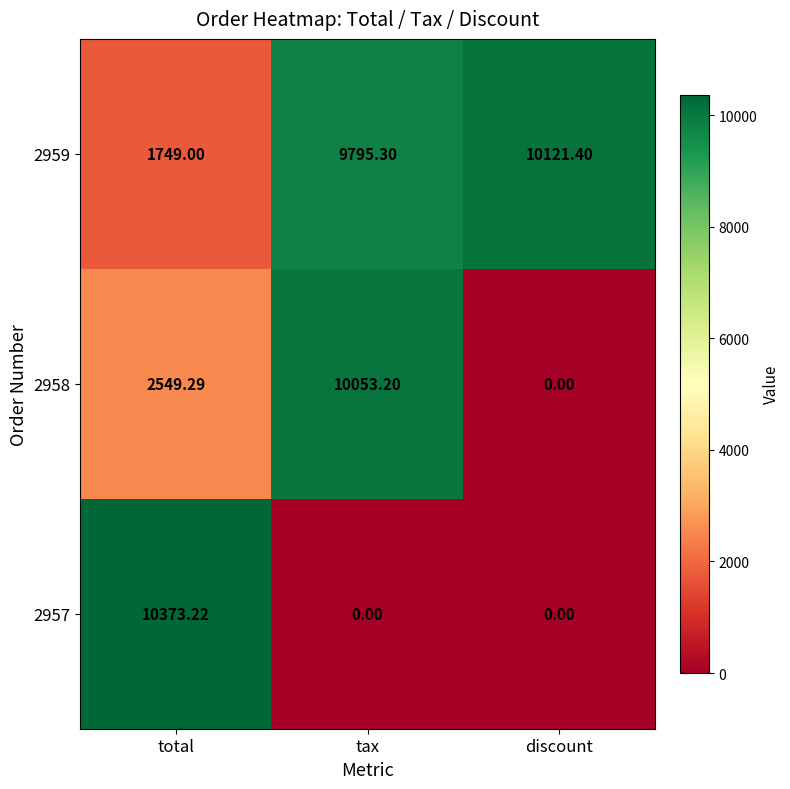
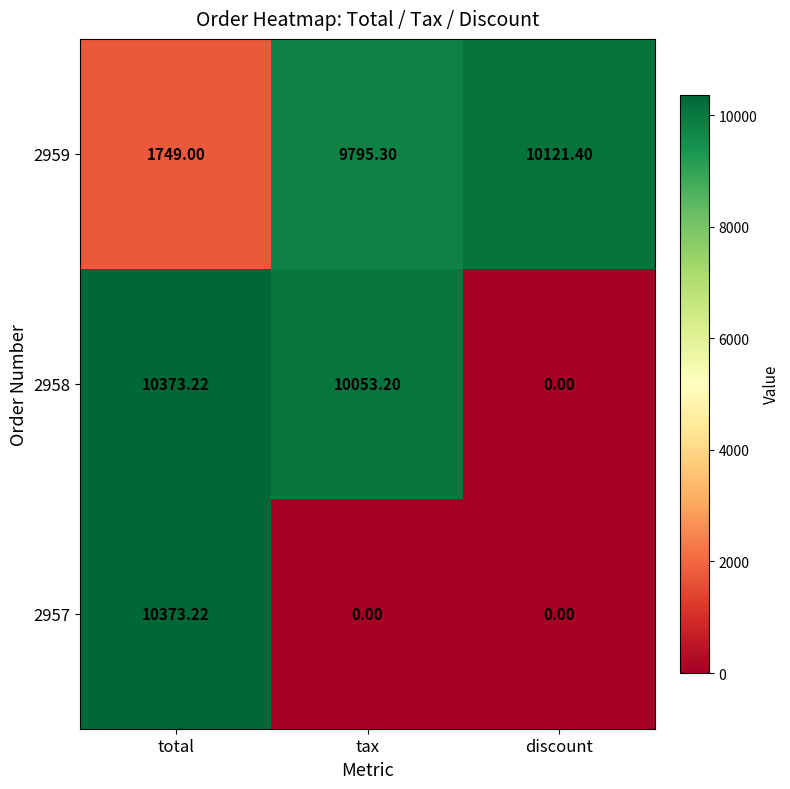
2958, total: 2549.29 -> 10373.22
